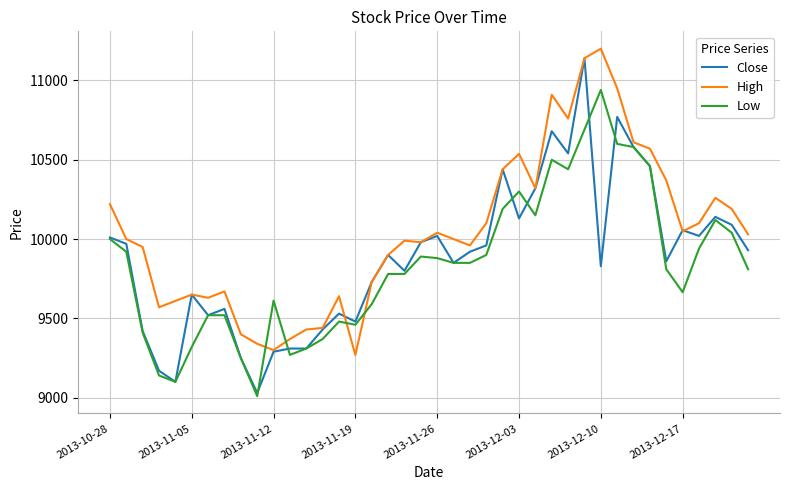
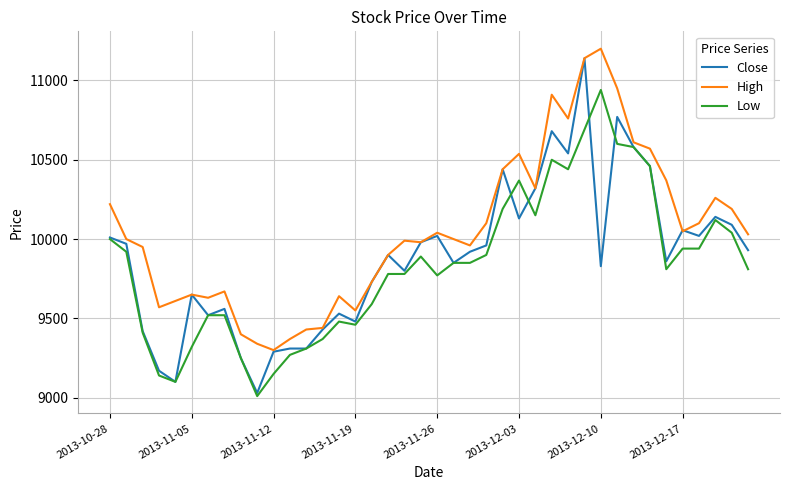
Low, 2013-11-12: 9610 -> 9150
High, 2013-11-19: 9270 -> 9550
Low, 2013-11-26: 9880 -> 9770
Low, 2013-12-03: 10300 -> 10370
Low, 2013-12-17: 9670 -> 9940
